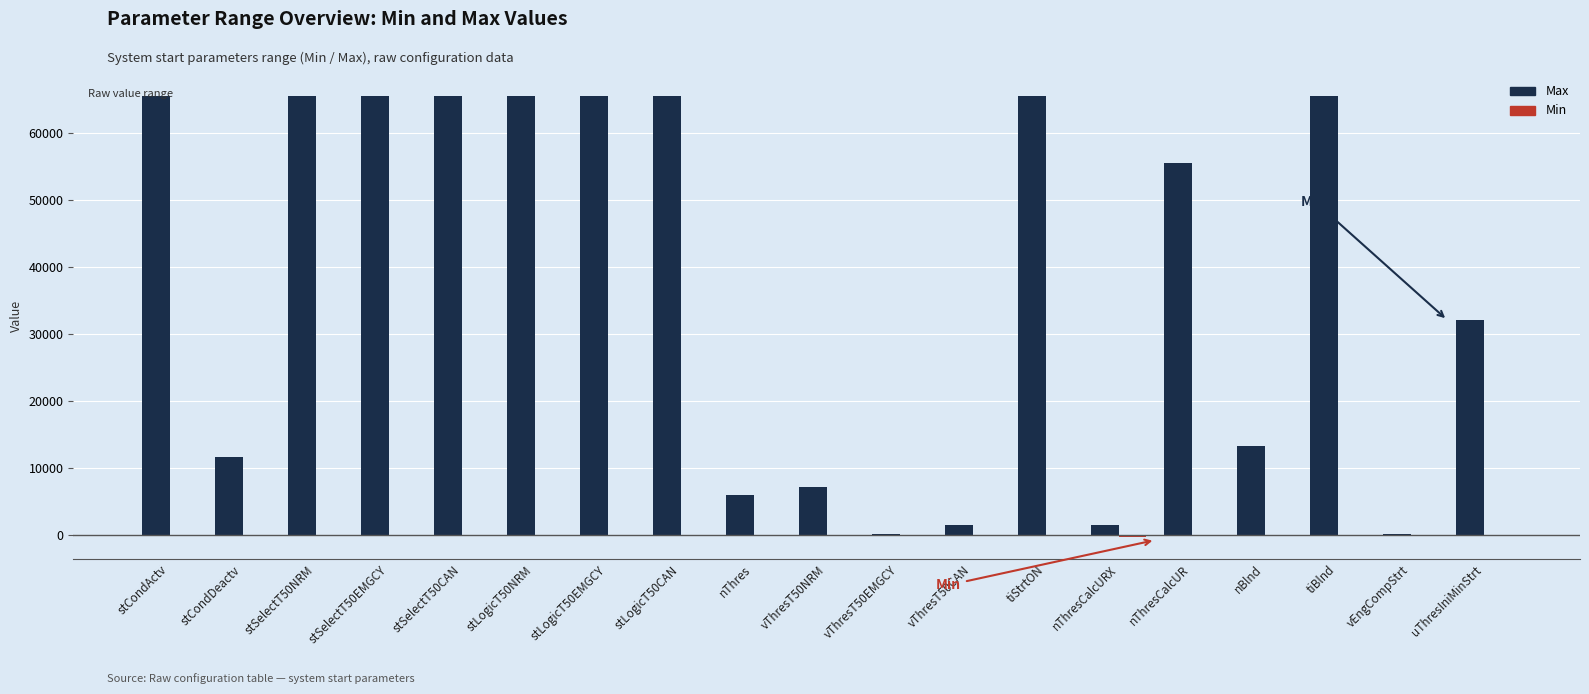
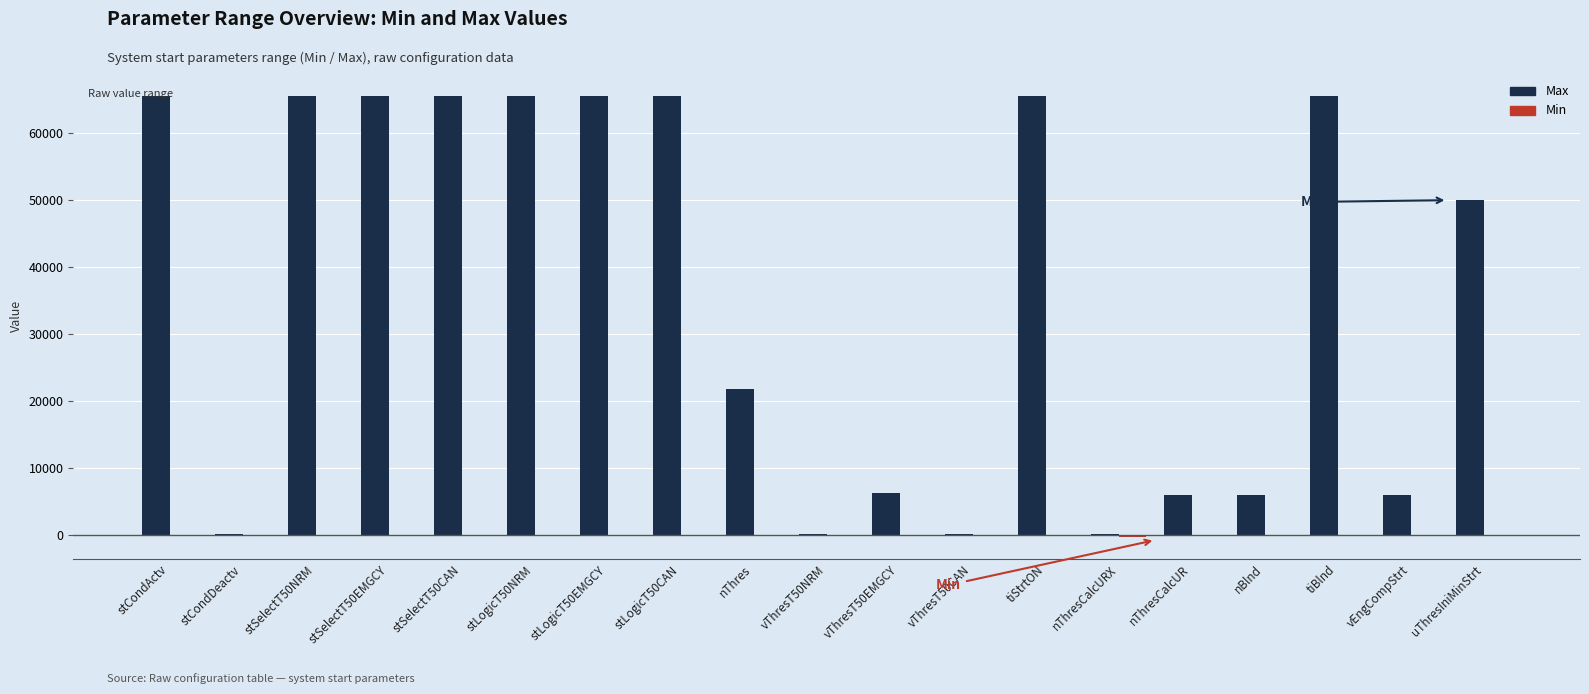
Max, stCondDeactv: 12000 -> 0
Max, nThres: 6000 -> 22000
Max, vThresT50NRM: 7000 -> 0
Max, vThresT50EMGCY: 0 -> 6000
Max, vThresT50CAN: 2000 -> 0
Max, nThresCalcURX: 2000 -> 0
Max, nThresCalcUR: 56000 -> 6000
Max, nBlnd: 13000 -> 6000
Max, vEngCompStrt: 0 -> 6000
Max, uThresIniMinStrt: 32000 -> 50000
